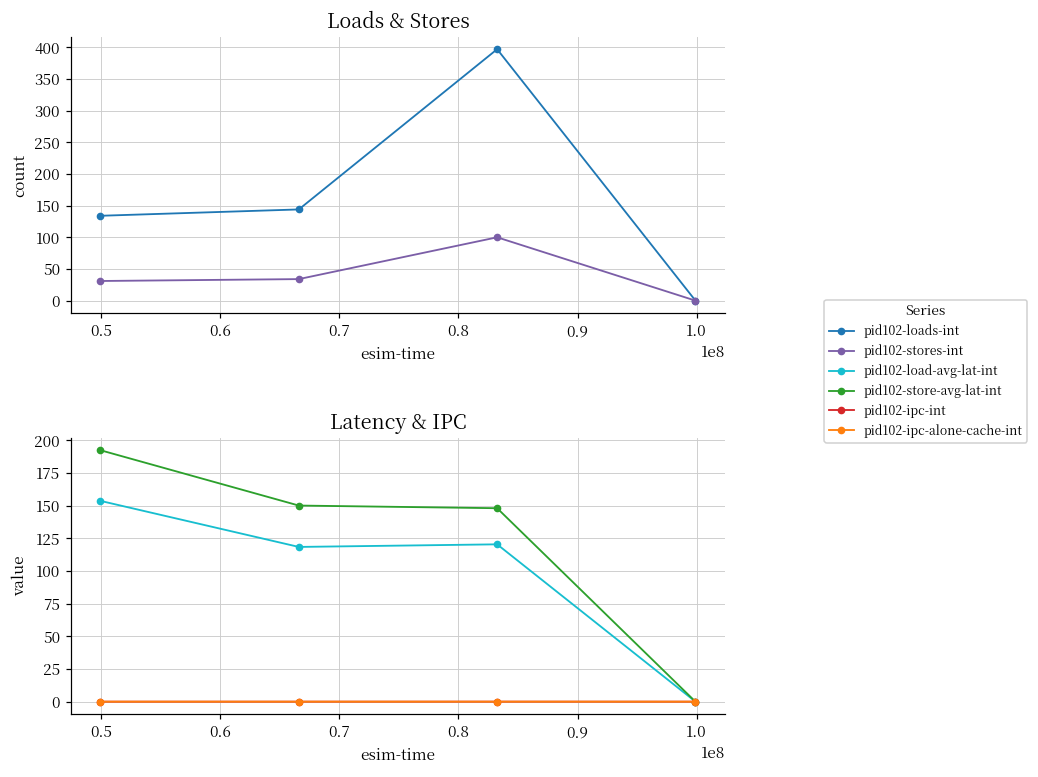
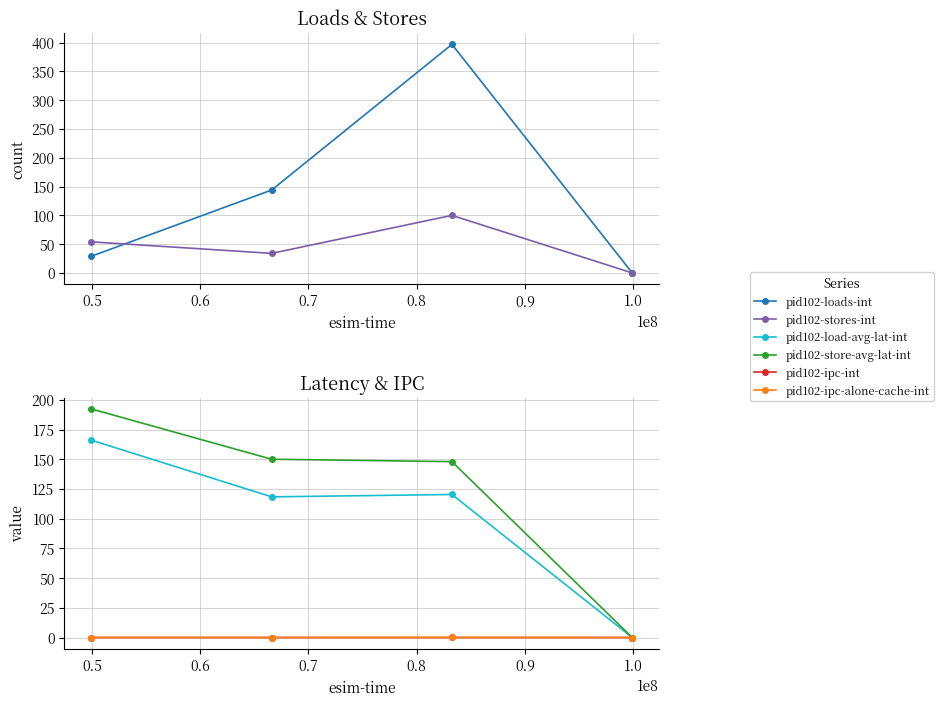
Loads & Stores, pid102-loads-int, 0.5: 130 -> 30
Loads & Stores, pid102-stores-int, 0.5: 30 -> 50
Latency & IPC, pid102-load-avg-lat-int, 0.5: 154 -> 166
